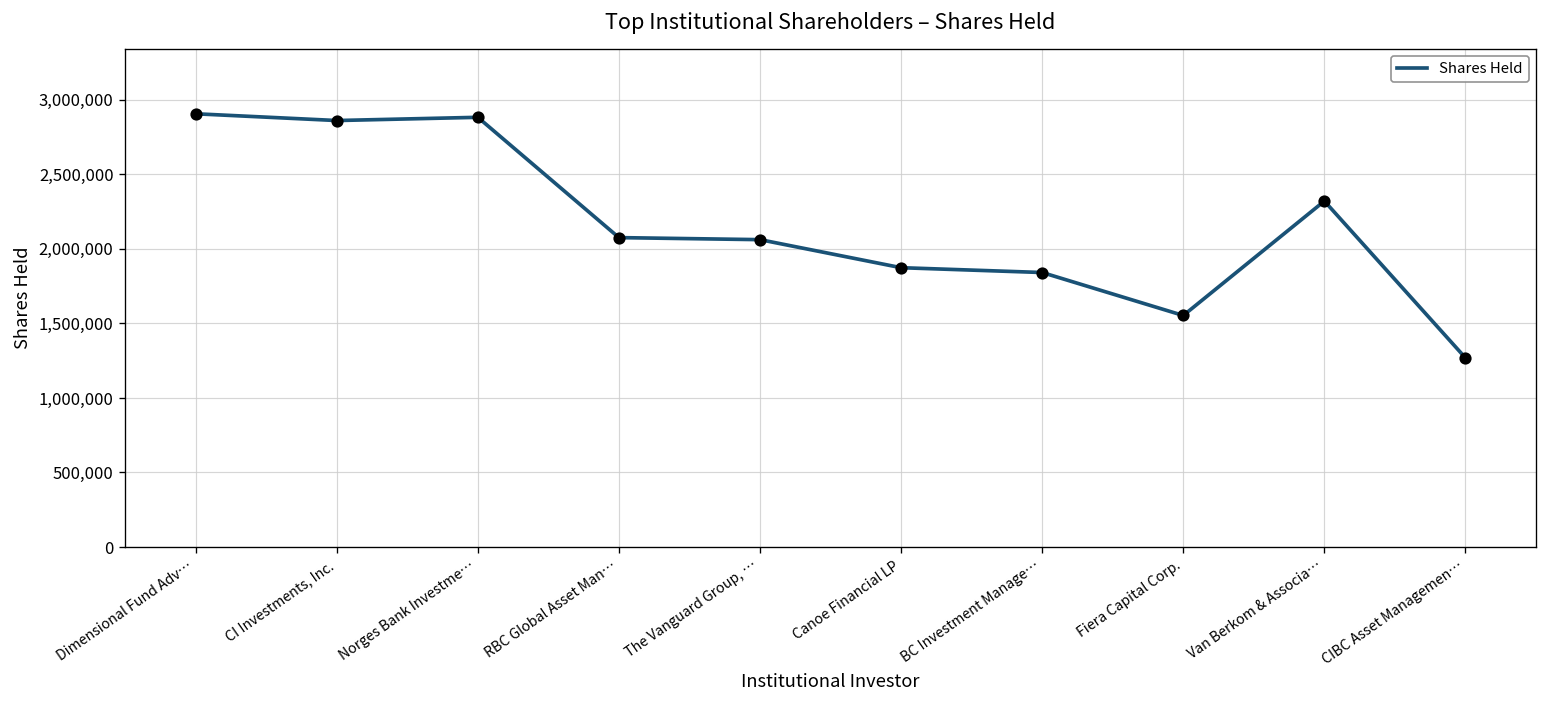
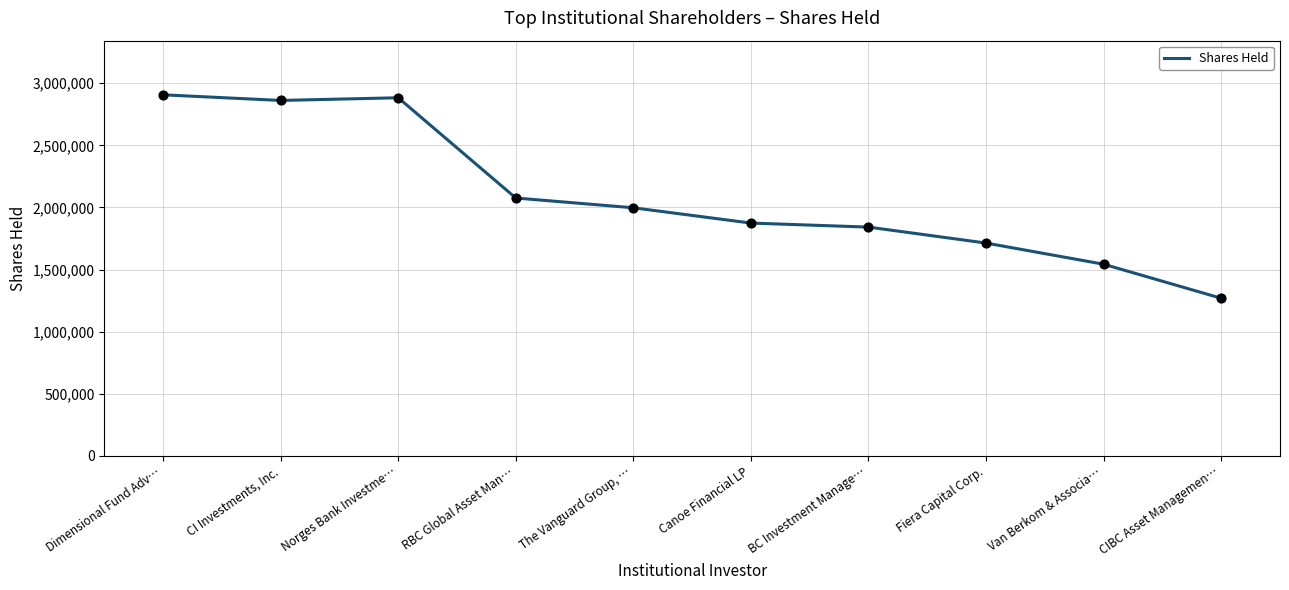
The Vanguard Group, …: 2,060,000 -> 2,000,000
Fiera Capital Corp.: 1,550,000 -> 1,710,000
Van Berkom & Associa…: 2,320,000 -> 1,540,000
